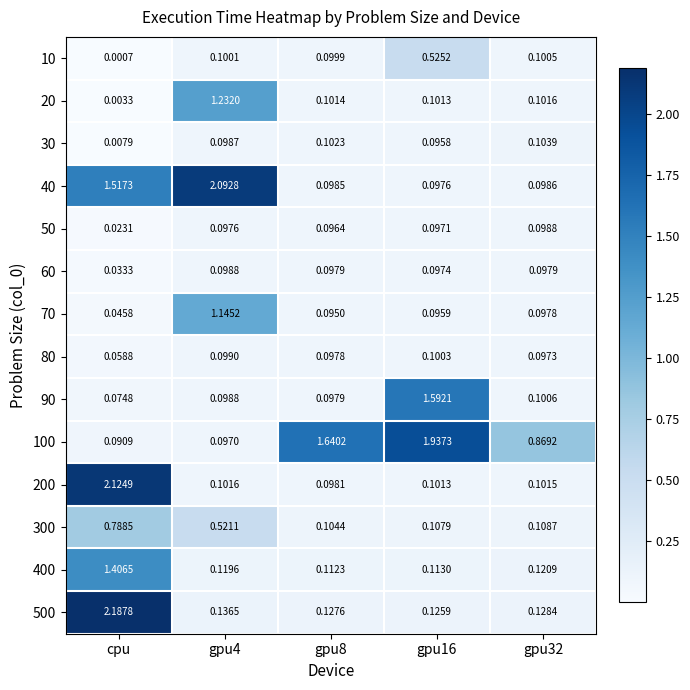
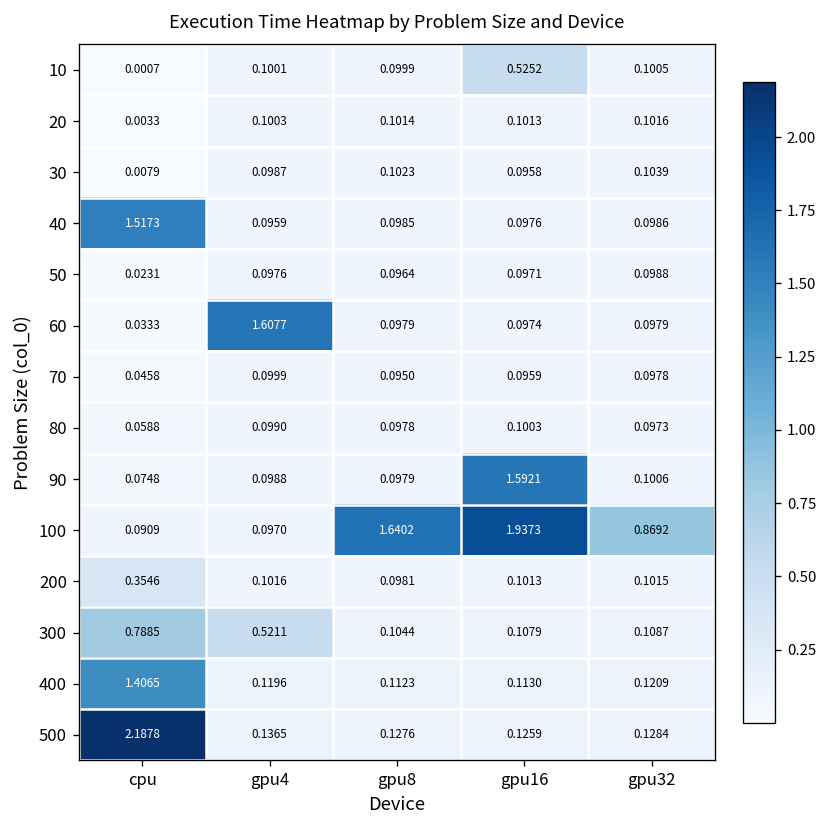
20, gpu4: 1.2320 -> 0.1003
40, gpu4: 2.0928 -> 0.0959
60, gpu4: 0.0988 -> 1.6077
70, gpu4: 1.1452 -> 0.0999
200, cpu: 2.1249 -> 0.3546
